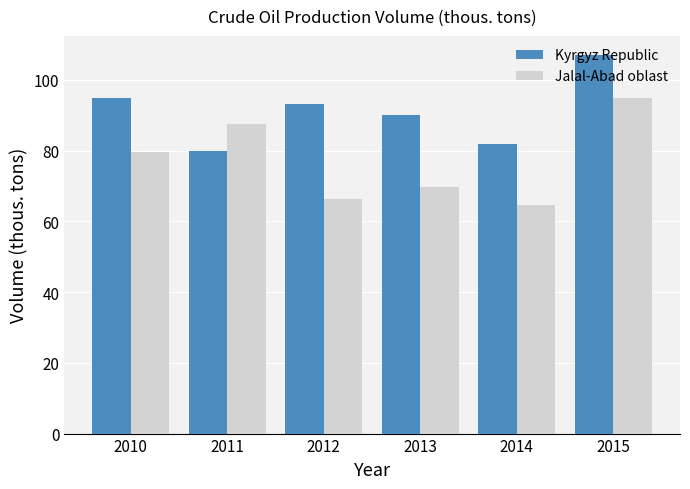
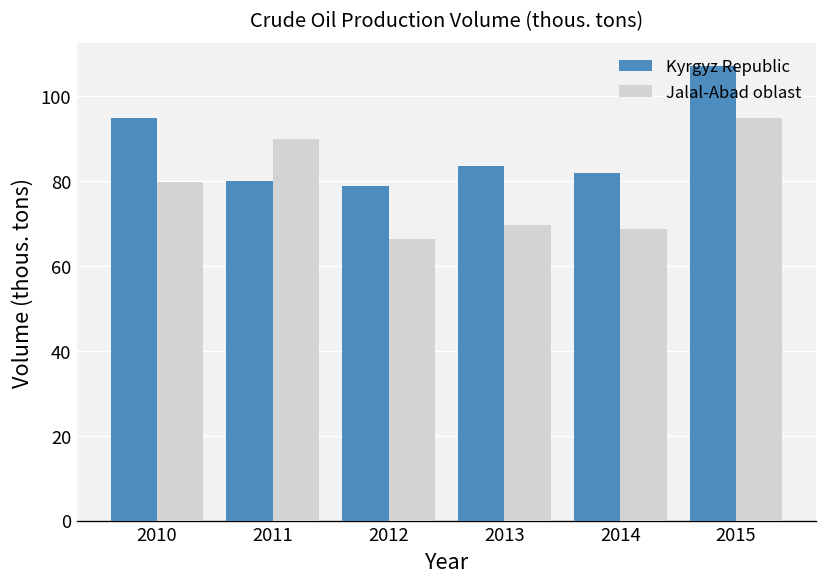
Jalal-Abad oblast, 2011: 88 -> 90
Kyrgyz Republic, 2012: 93 -> 79
Kyrgyz Republic, 2013: 90 -> 84
Jalal-Abad oblast, 2014: 65 -> 69
